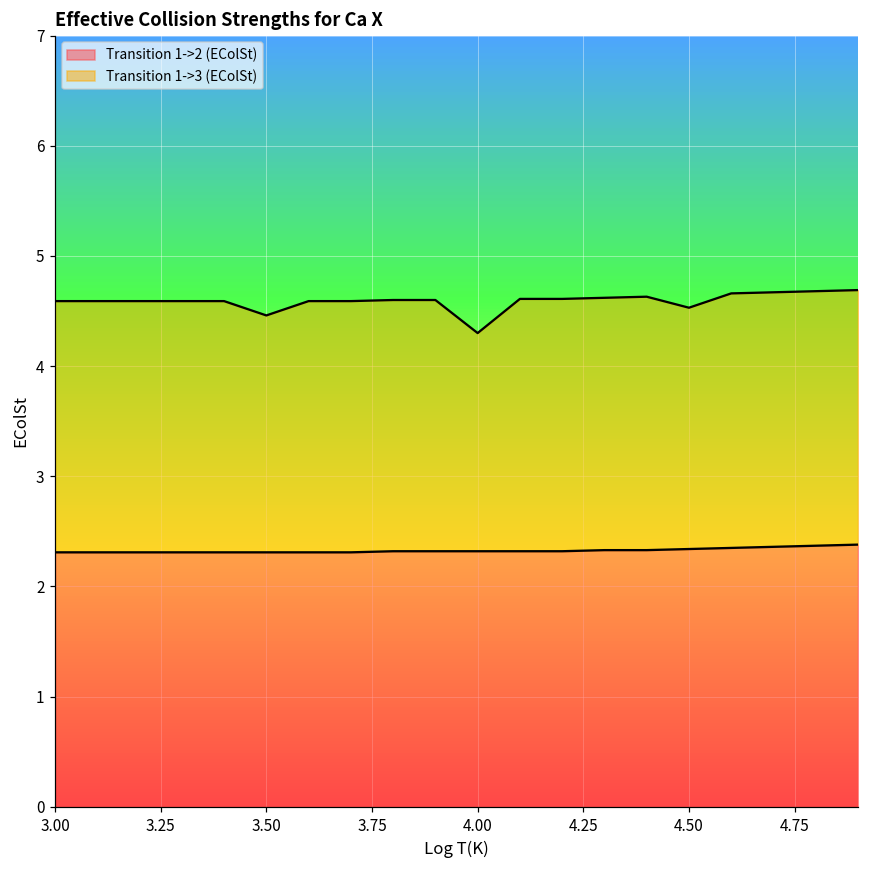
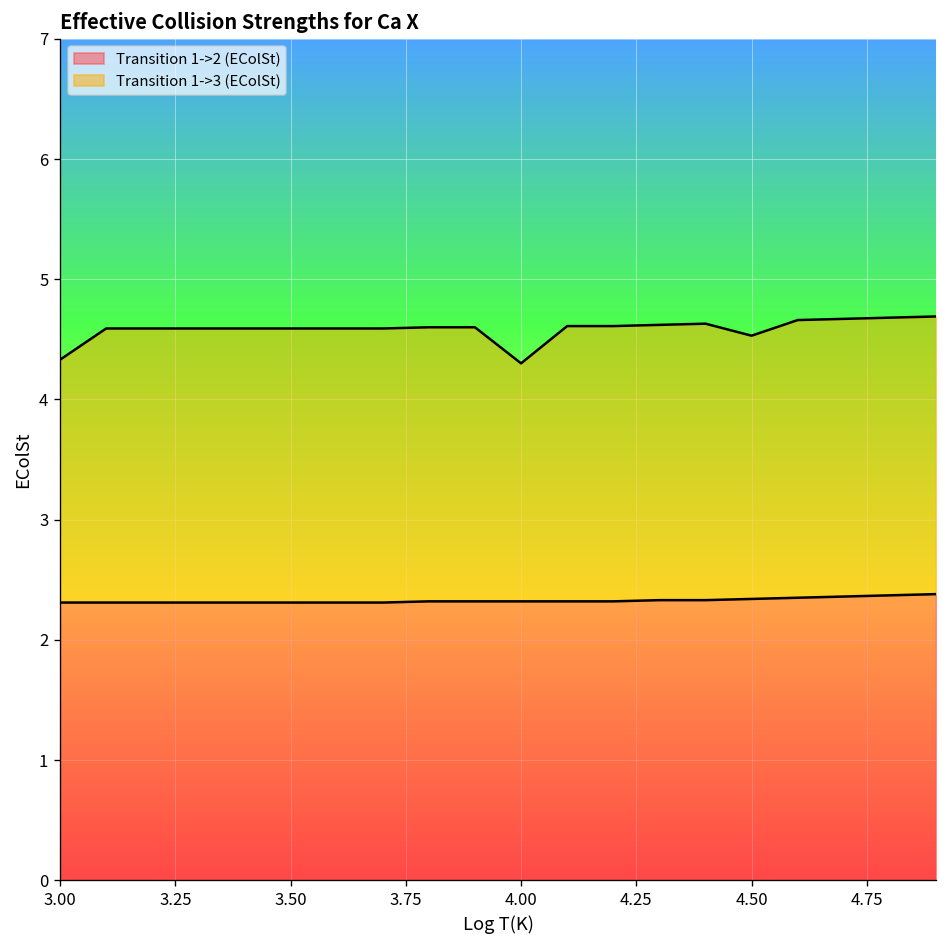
Transition 1->3 (EColSt), 3.00: 4.59 -> 4.33
Transition 1->3 (EColSt), 3.50: 4.46 -> 4.59
